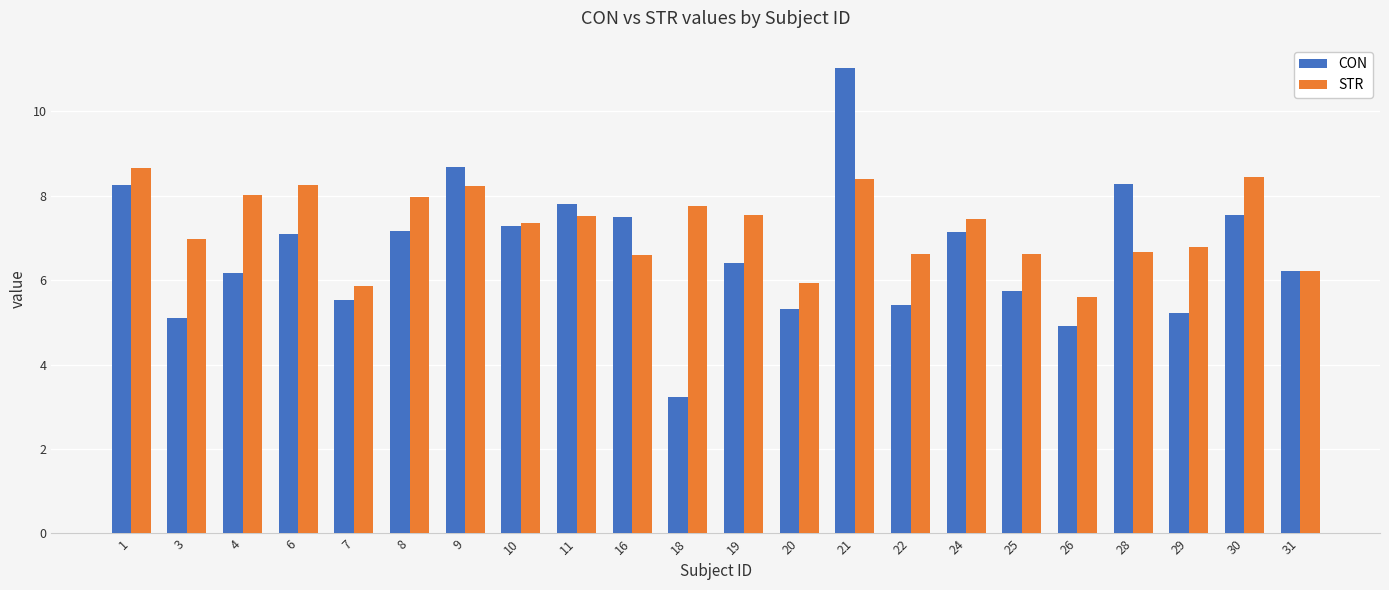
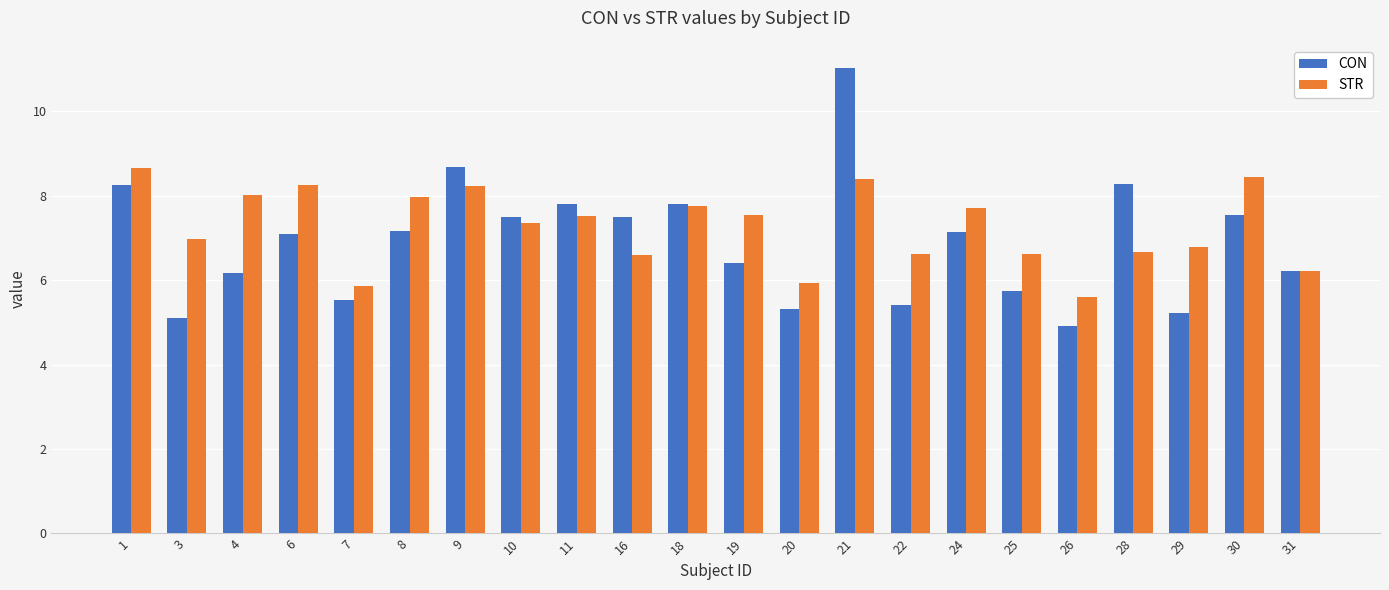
CON, 10: 7.3 -> 7.5
CON, 18: 3.2 -> 7.8
STR, 24: 7.4 -> 7.7
